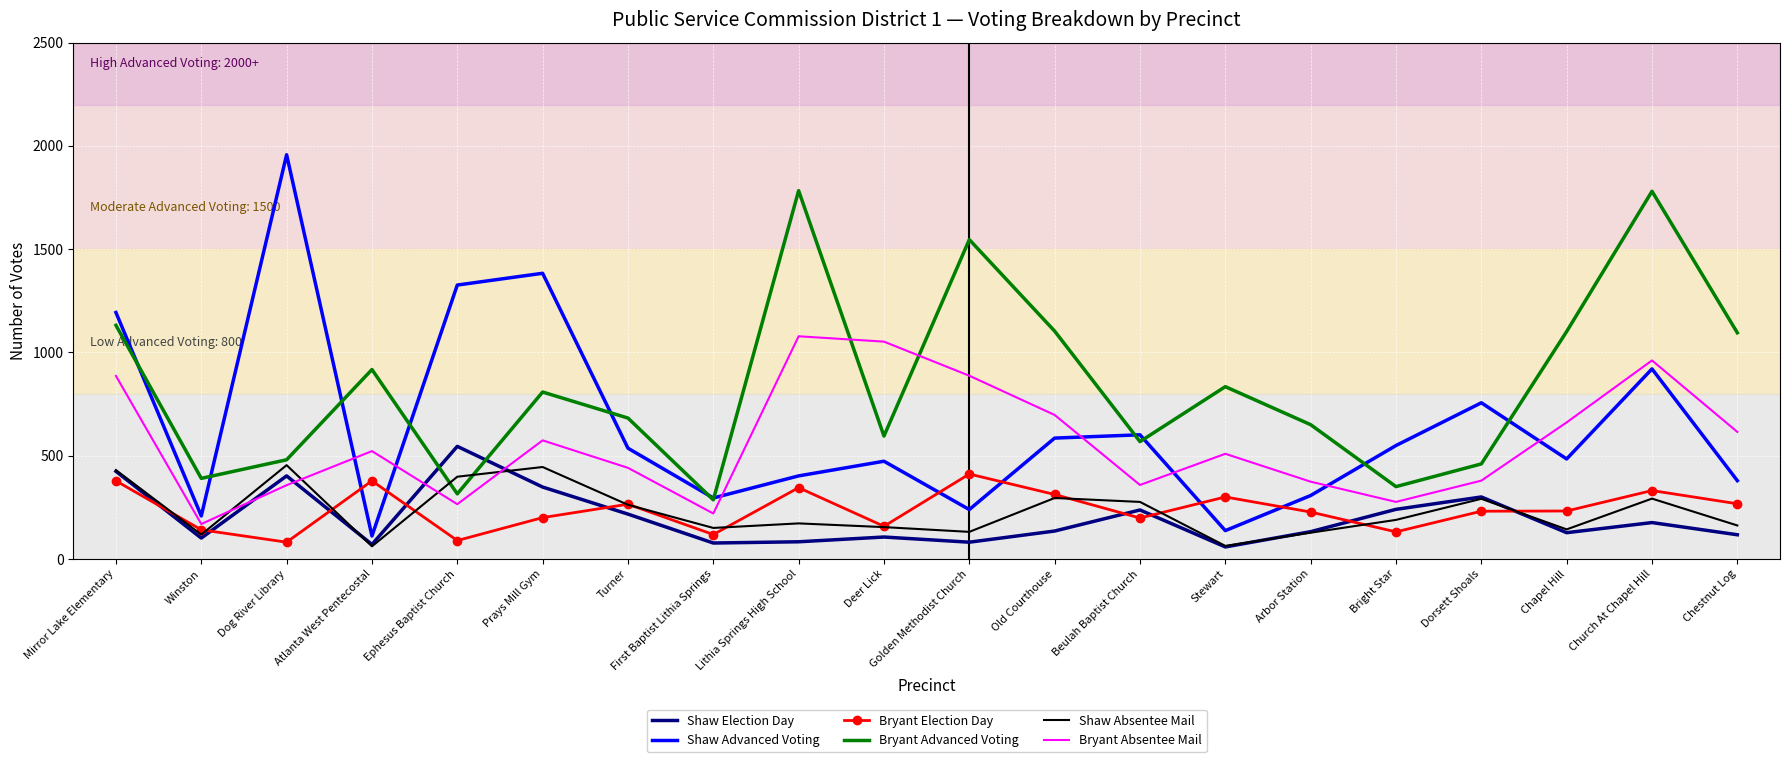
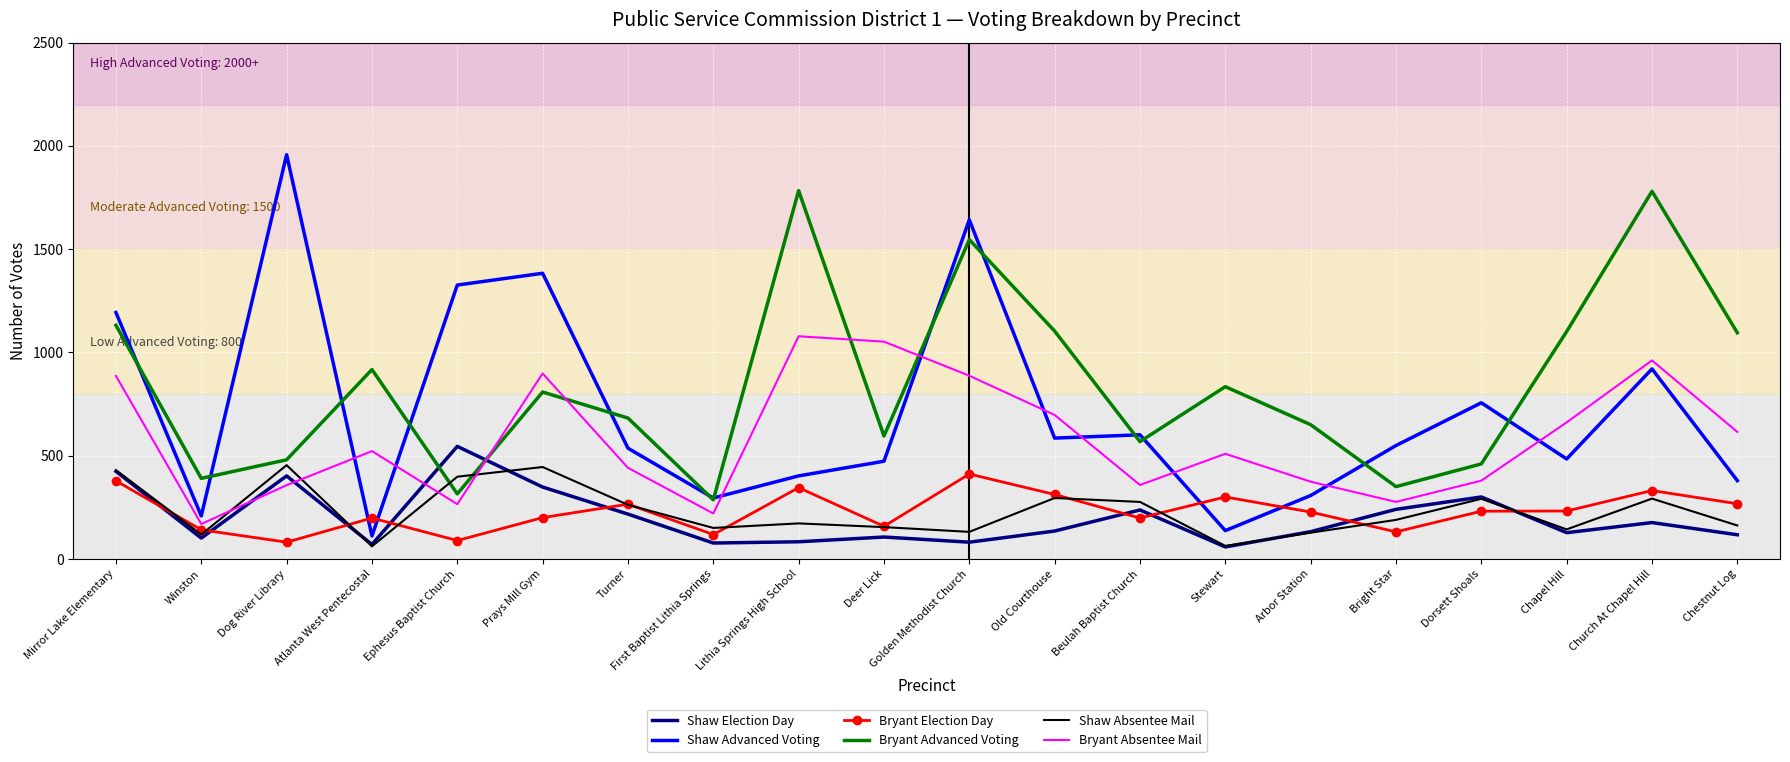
Bryant Election Day, Atlanta West Pentecostal: 380 -> 200
Bryant Absentee Mail, Prays Mill Gym: 570 -> 900
Shaw Advanced Voting, Golden Methodist Church: 240 -> 1640
